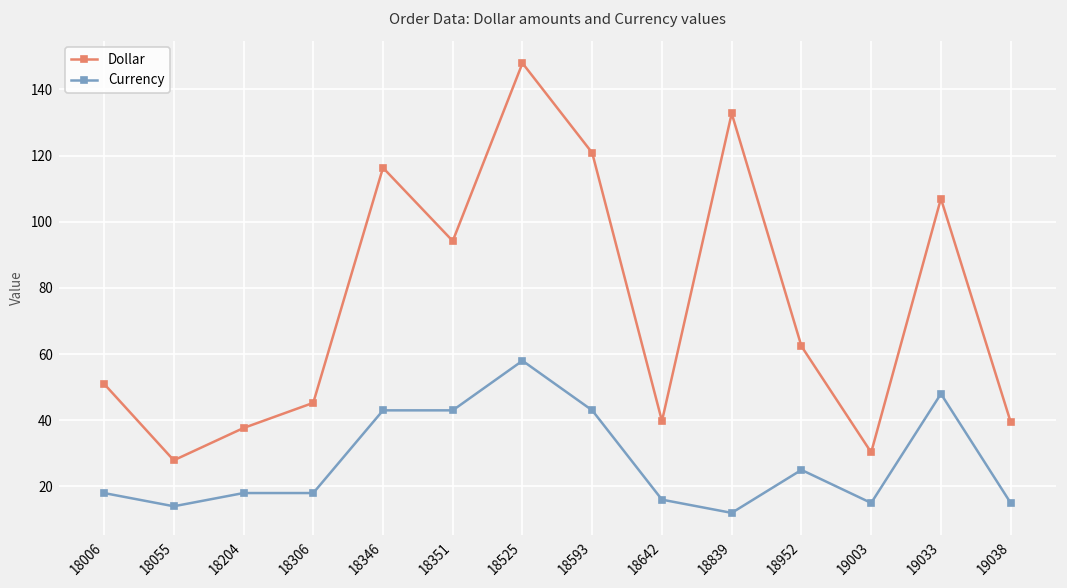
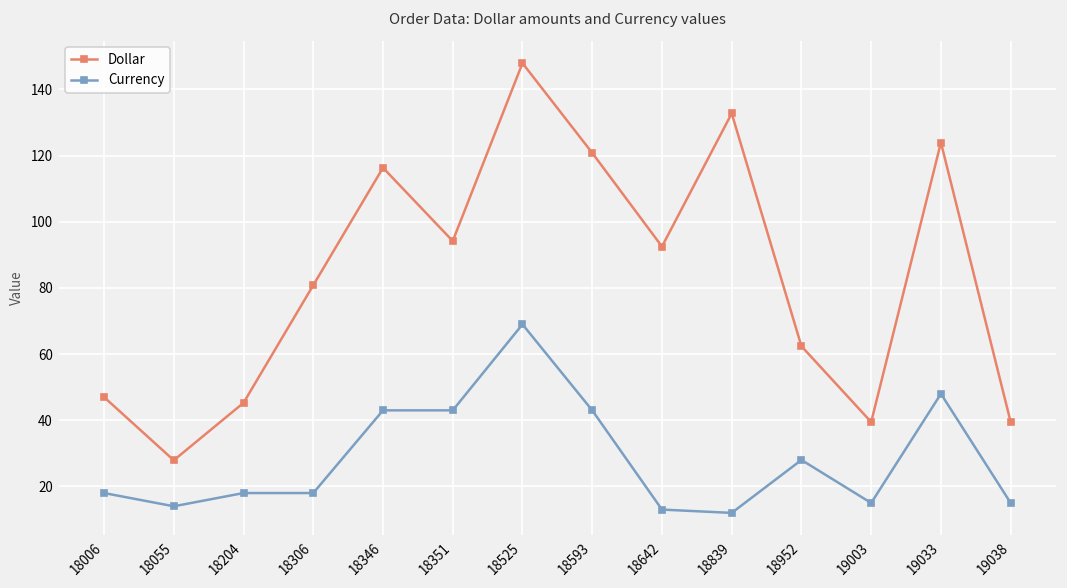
Dollar, 18006: 51 -> 47
Dollar, 18204: 38 -> 45
Dollar, 18306: 45 -> 81
Currency, 18525: 58 -> 69
Dollar, 18642: 40 -> 93
Currency, 18642: 16 -> 13
Currency, 18952: 25 -> 28
Dollar, 19003: 30 -> 39
Dollar, 19033: 107 -> 124
